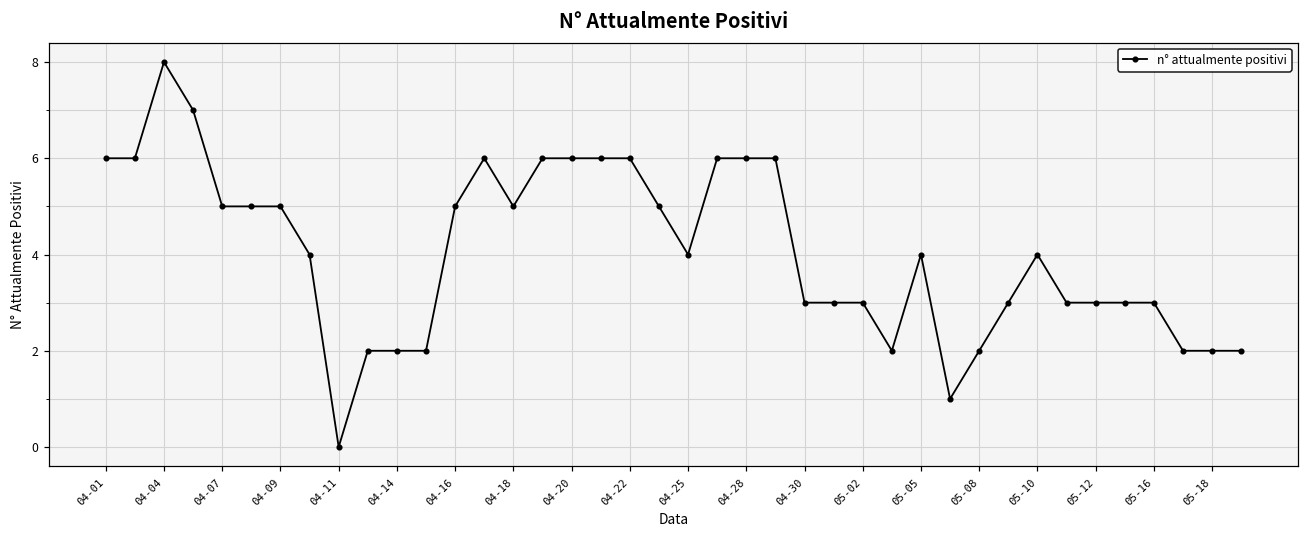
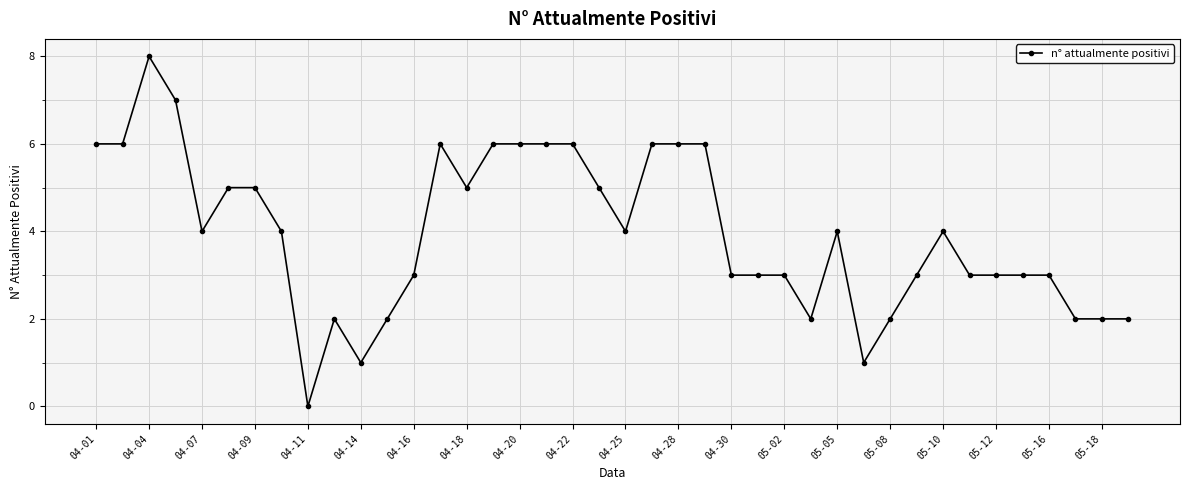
04-07: 5 -> 4
04-14: 2 -> 1
04-16: 5 -> 3
